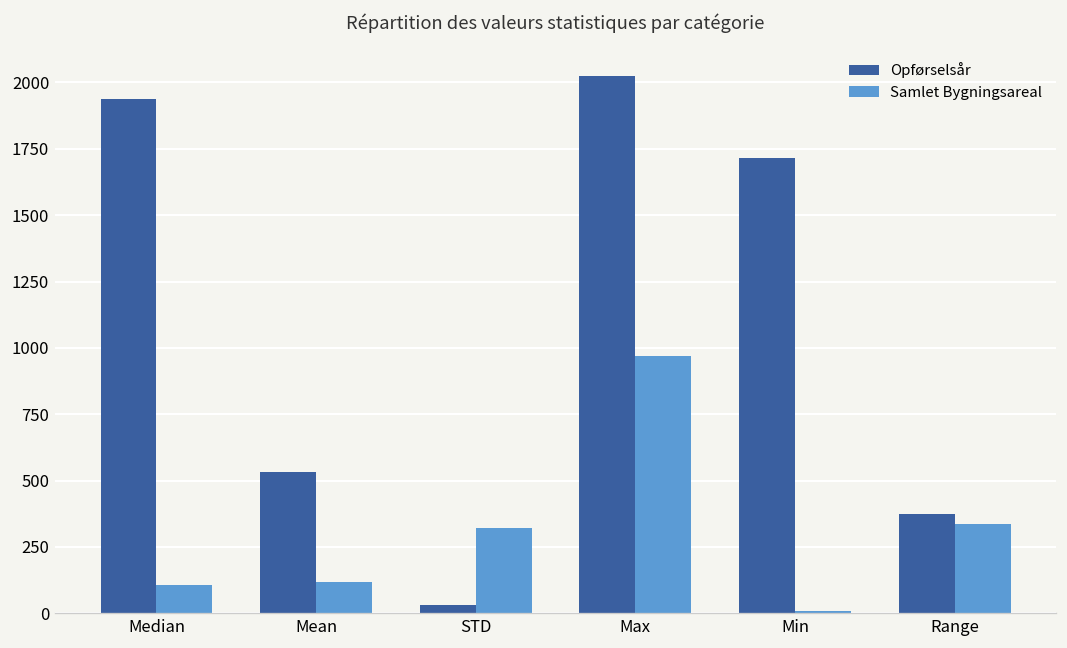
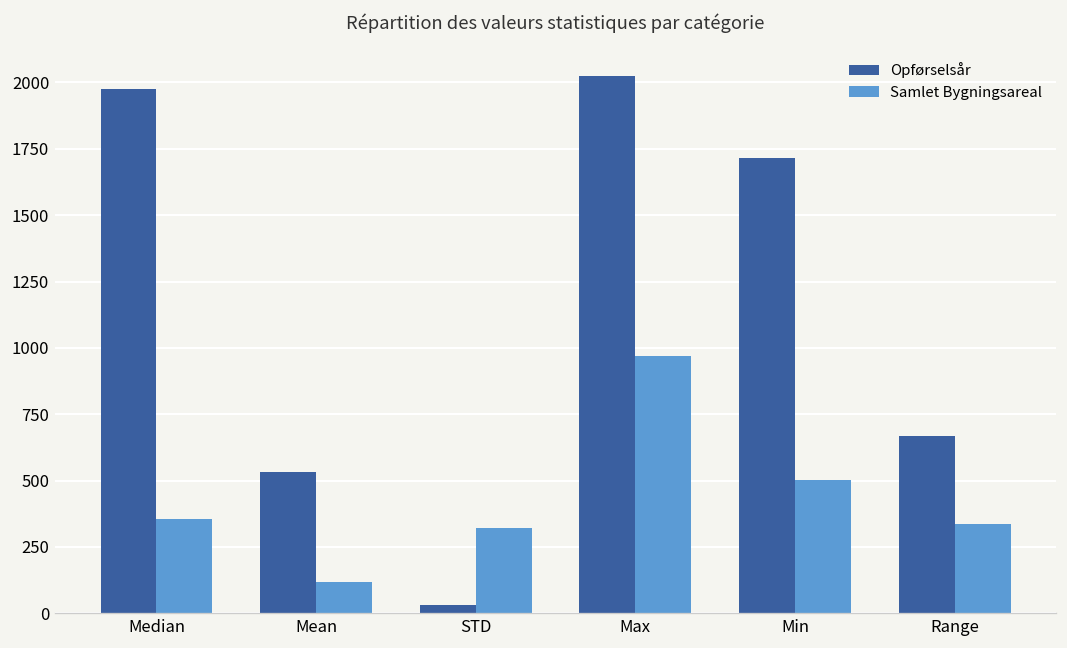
Opførselsår, Median: 1940 -> 1980
Samlet Bygningsareal, Median: 110 -> 350
Samlet Bygningsareal, Min: 10 -> 500
Opførselsår, Range: 380 -> 670
